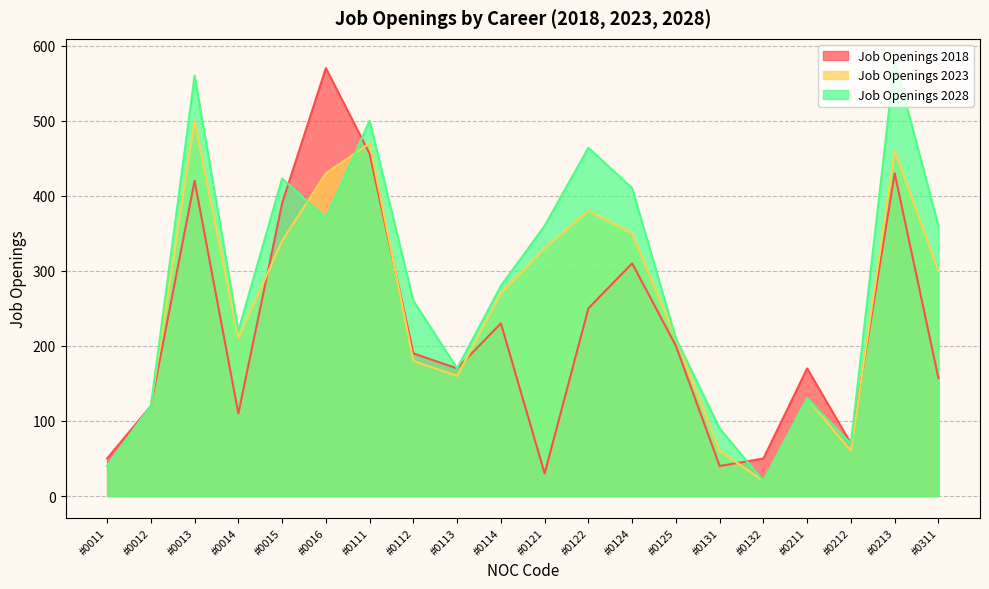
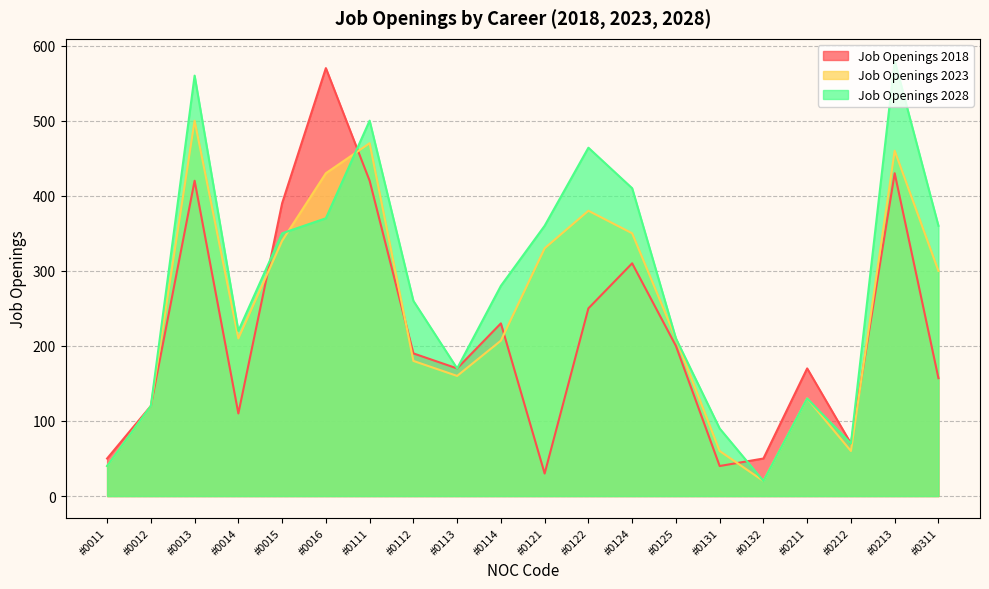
Job Openings 2028, #0015: 420 -> 350
Job Openings 2018, #0111: 460 -> 420
Job Openings 2023, #0114: 270 -> 210
